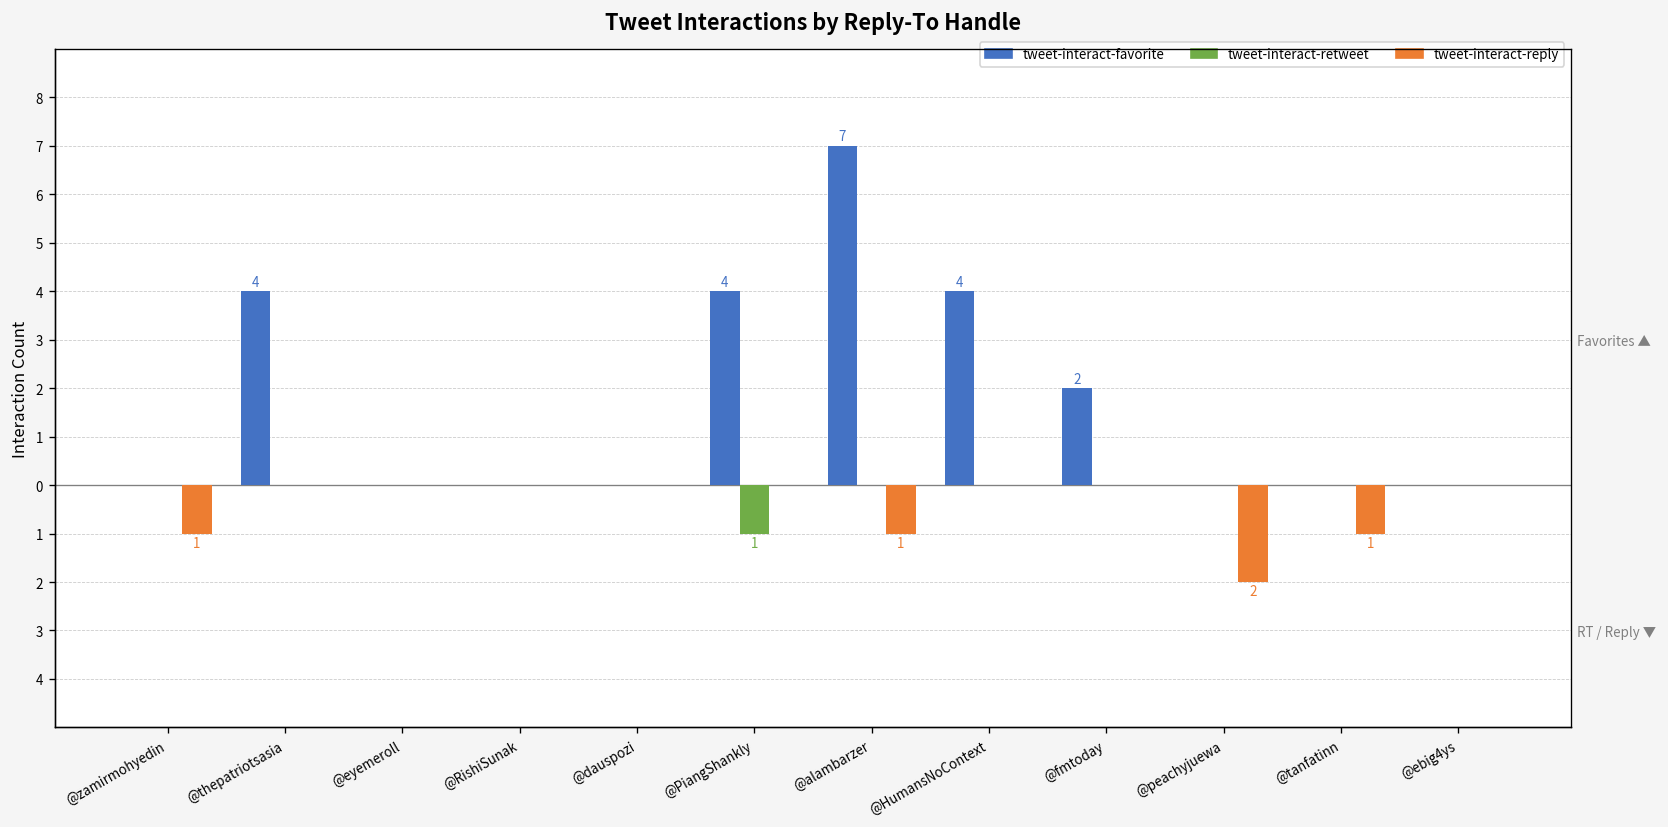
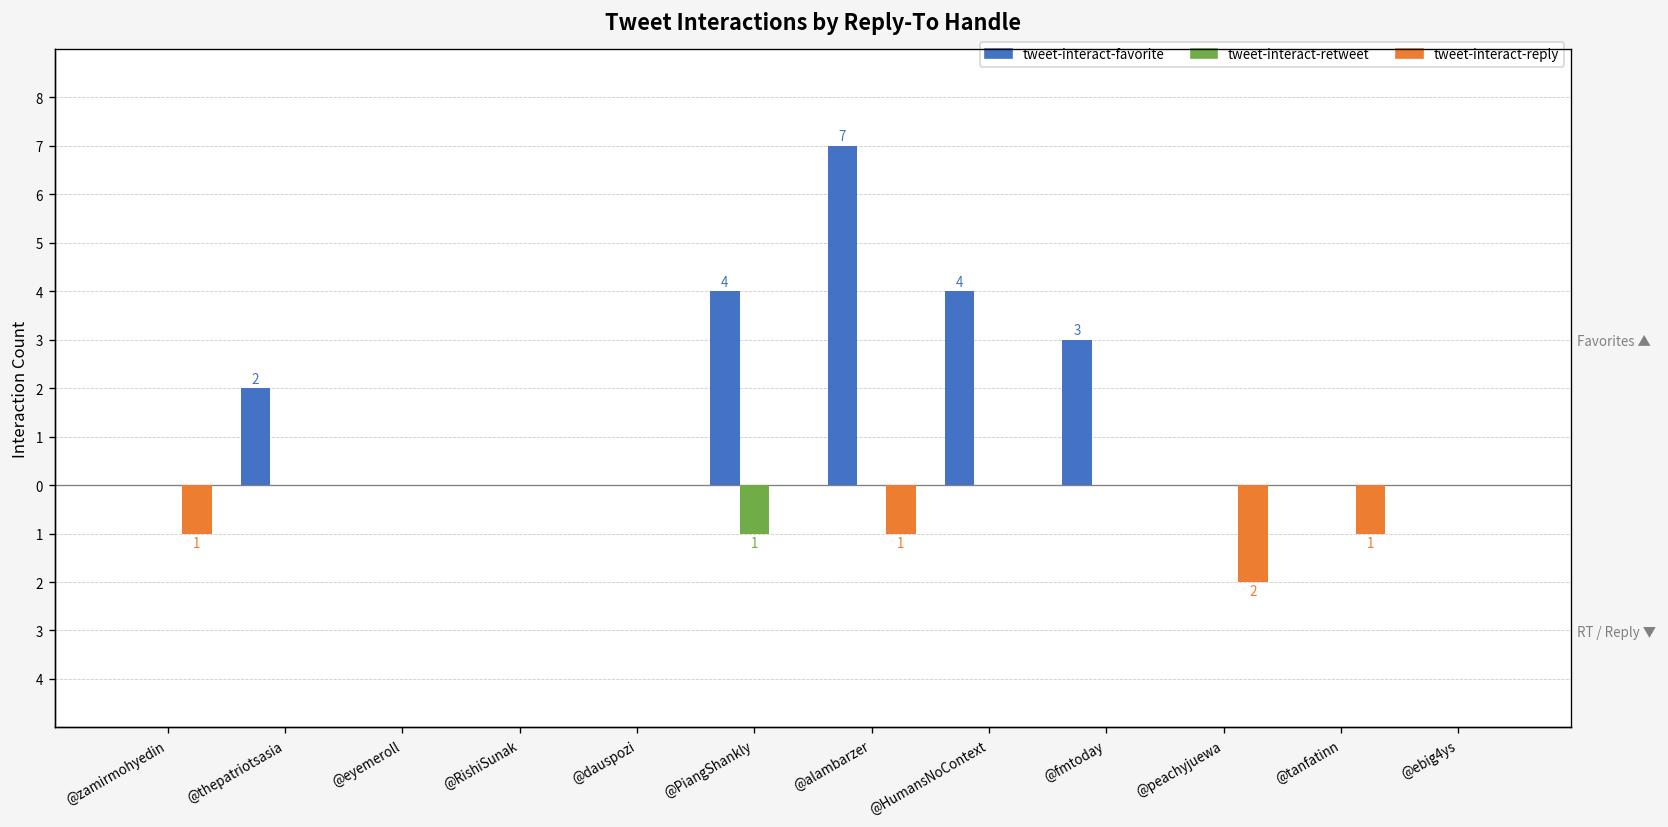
tweet-interact-favorite, @thepatriotsasia: 4 -> 2
tweet-interact-favorite, @fmtoday: 2 -> 3
